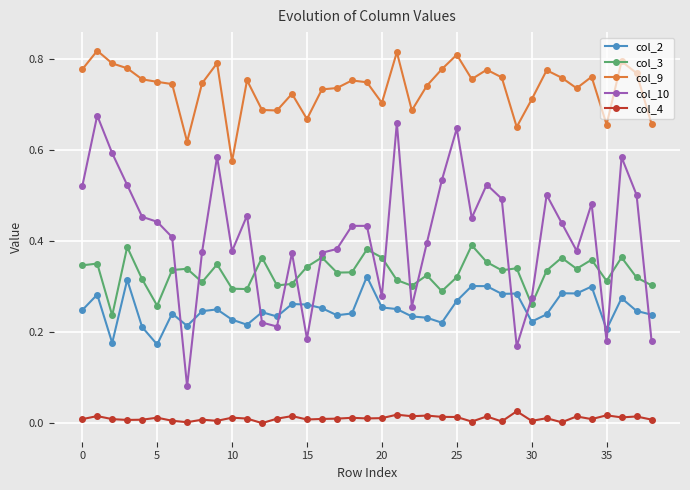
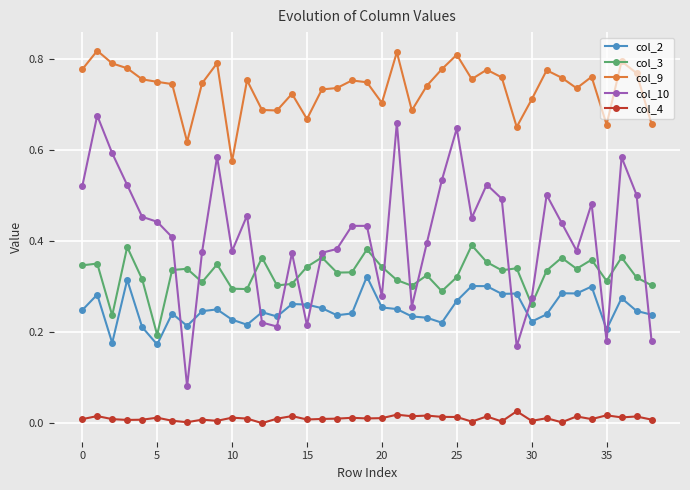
col_3, 5: 0.26 -> 0.19
col_10, 15: 0.19 -> 0.22
col_3, 20: 0.36 -> 0.34
